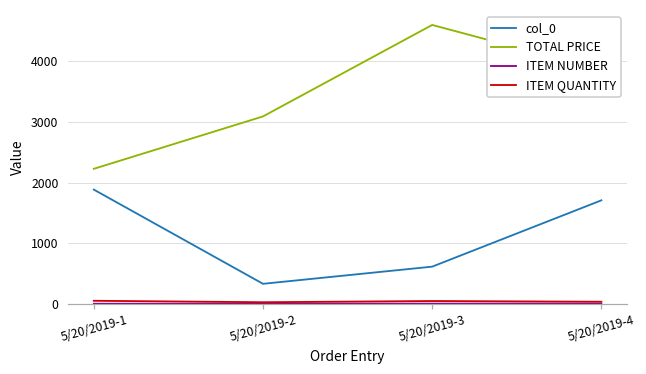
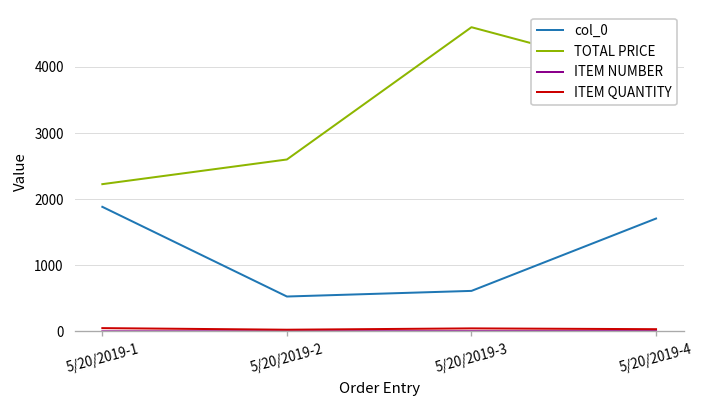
col_0, 5/20/2019-2: 300 -> 500
TOTAL PRICE, 5/20/2019-2: 3100 -> 2600
